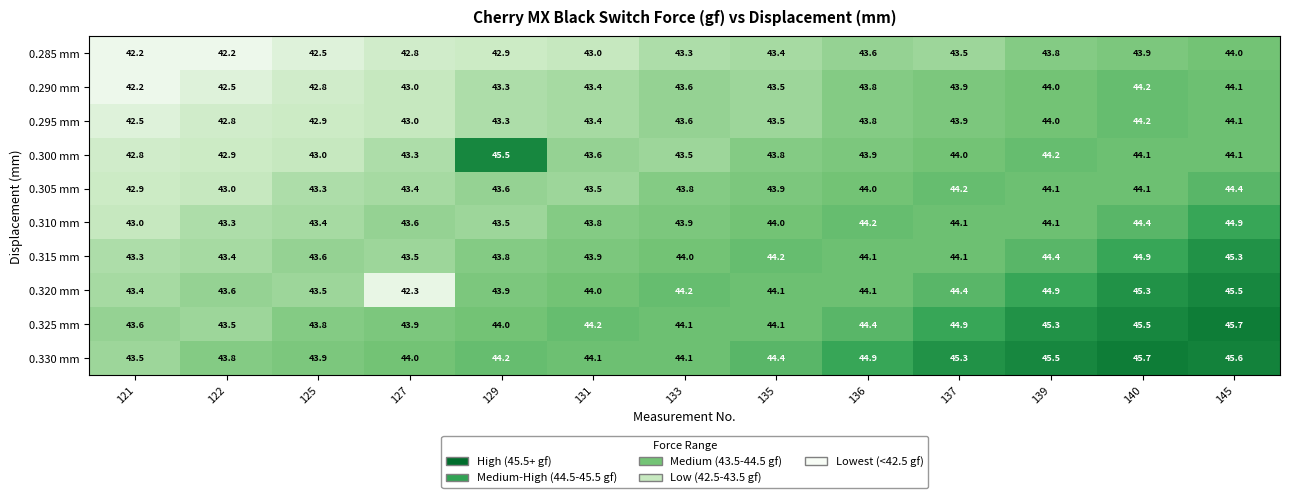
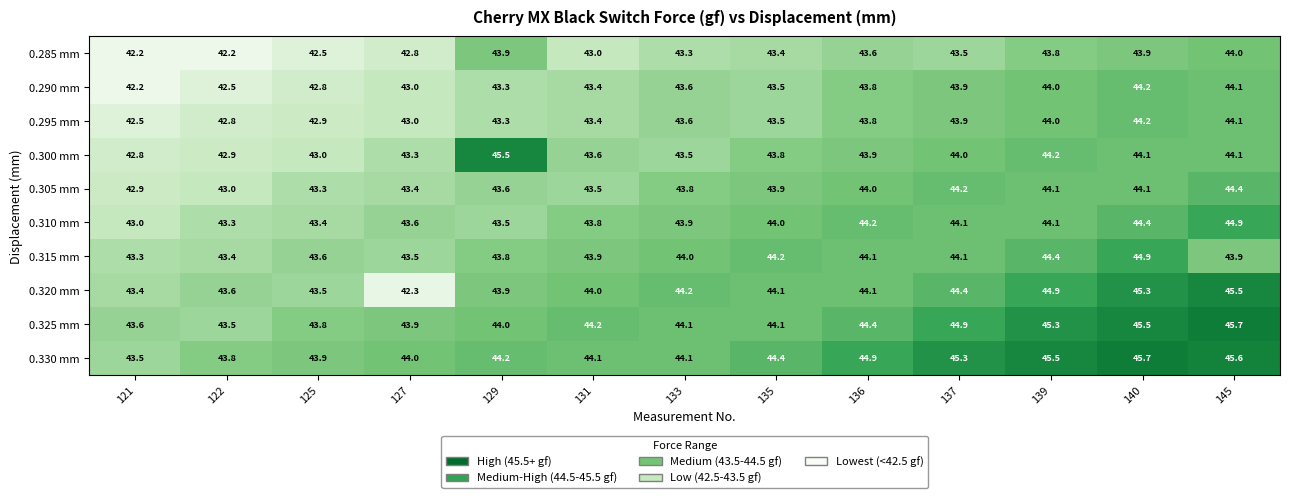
0.285 mm, 129: 42.9 -> 43.9
0.315 mm, 145: 45.3 -> 43.9
